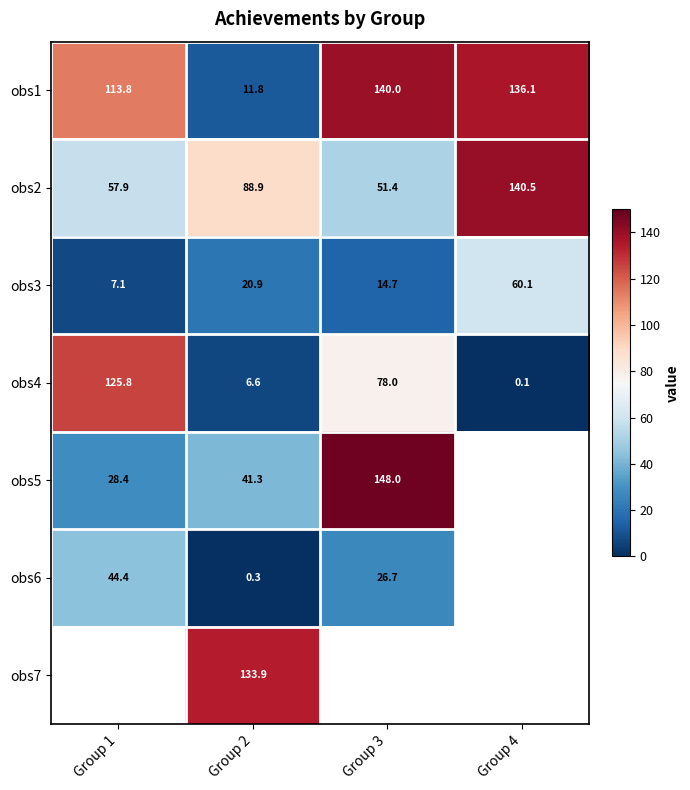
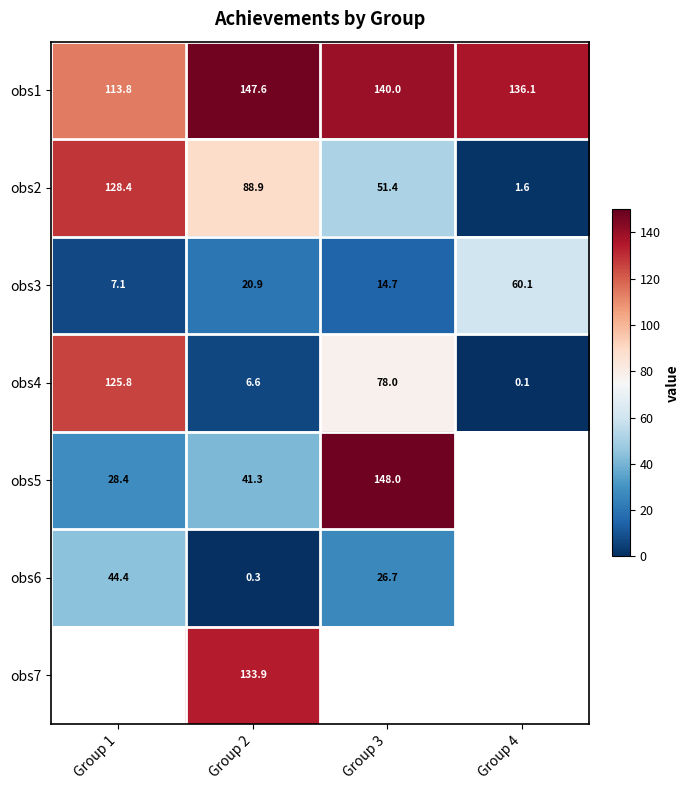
obs1, Group 2: 11.8 -> 147.6
obs2, Group 1: 57.9 -> 128.4
obs2, Group 4: 140.5 -> 1.6
